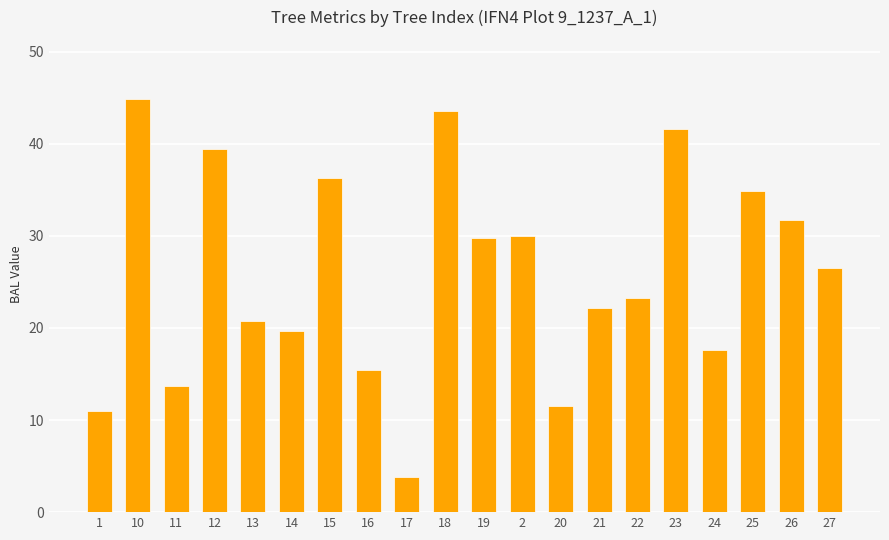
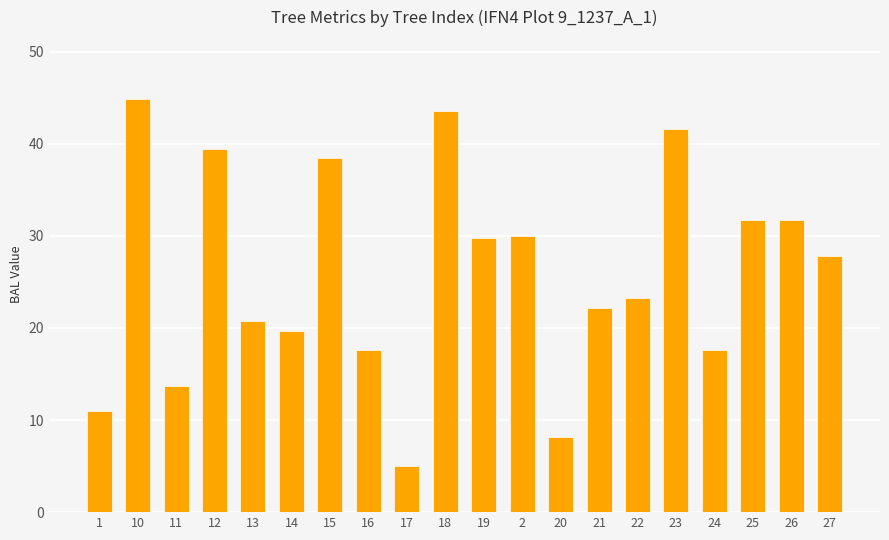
15: 36 -> 39
16: 15 -> 18
17: 4 -> 5
20: 12 -> 8
25: 35 -> 32
27: 27 -> 28
